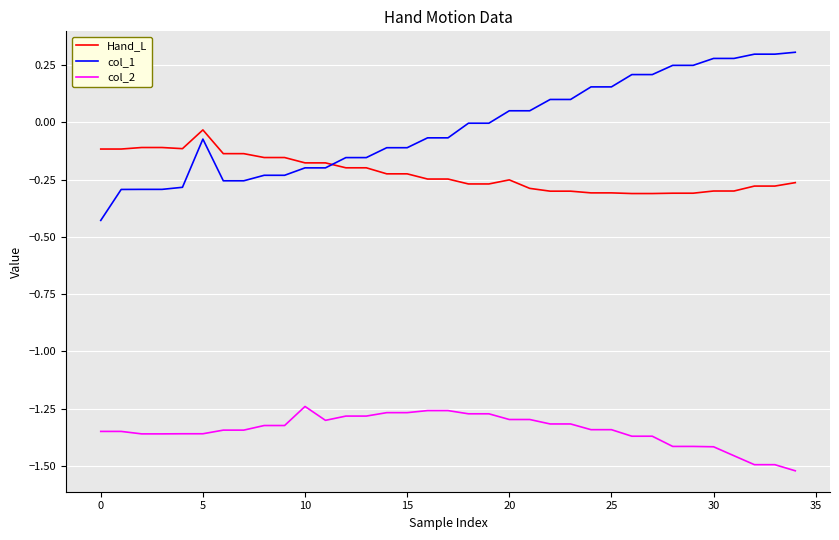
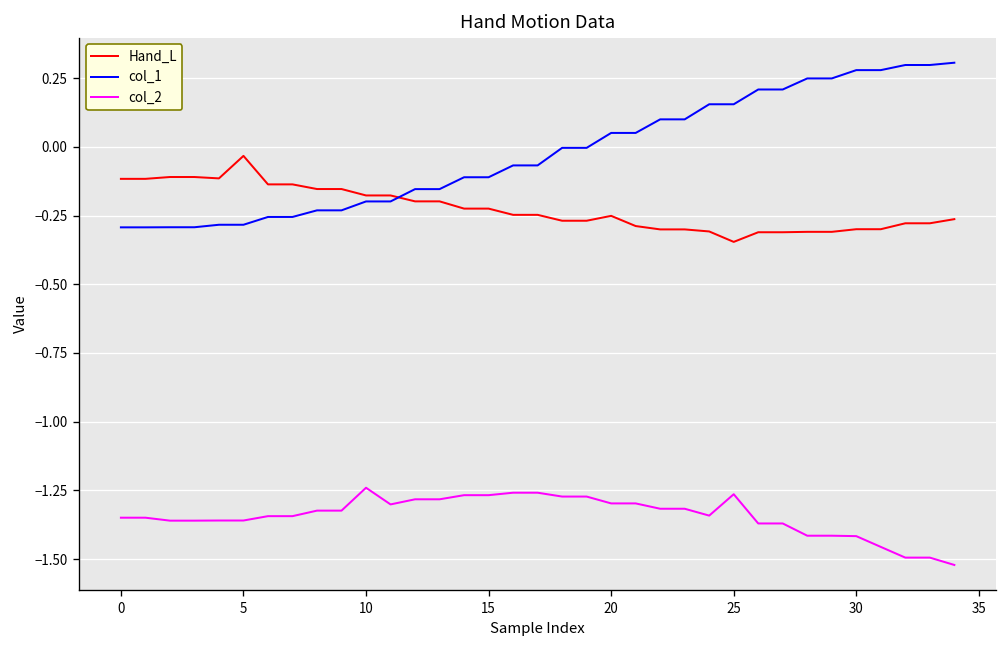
col_1, 0: -0.43 -> -0.29
col_1, 5: -0.07 -> -0.28
Hand_L, 25: -0.31 -> -0.35
col_2, 25: -1.34 -> -1.26
